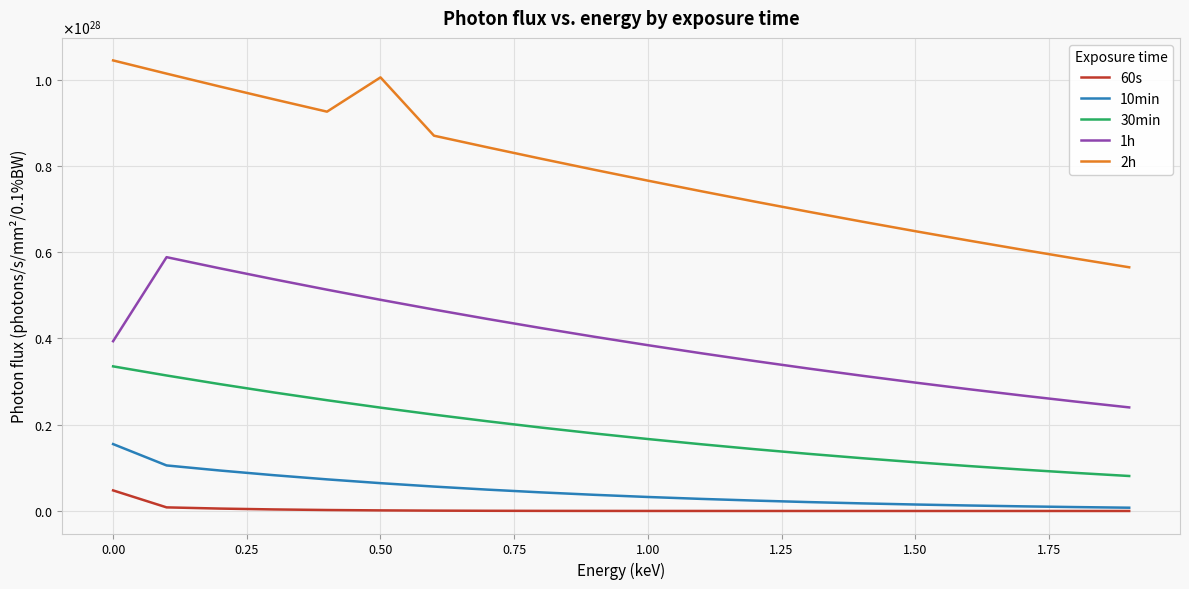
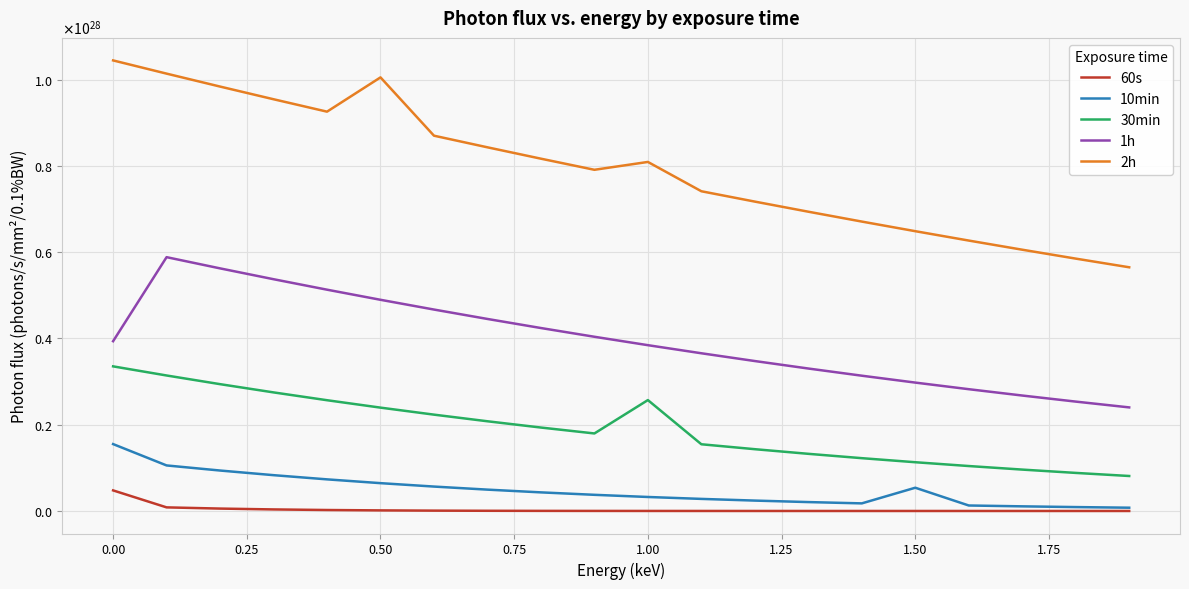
30min, 1.00: 1700000000000000000000000000 -> 2600000000000000000000000000
2h, 1.00: 7700000000000000000000000000 -> 8100000000000000000000000000
10min, 1.50: 100000000000000000000000000 -> 500000000000000000000000000
